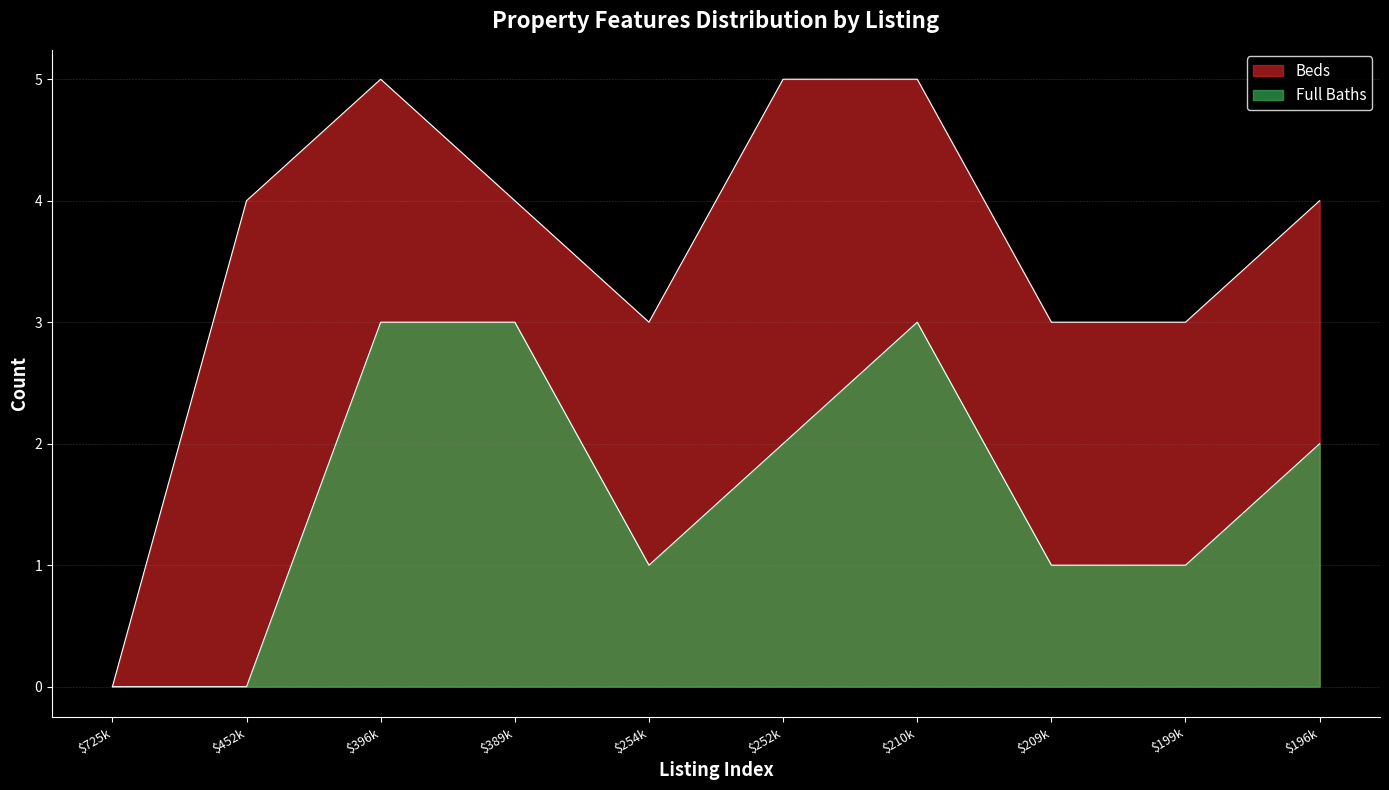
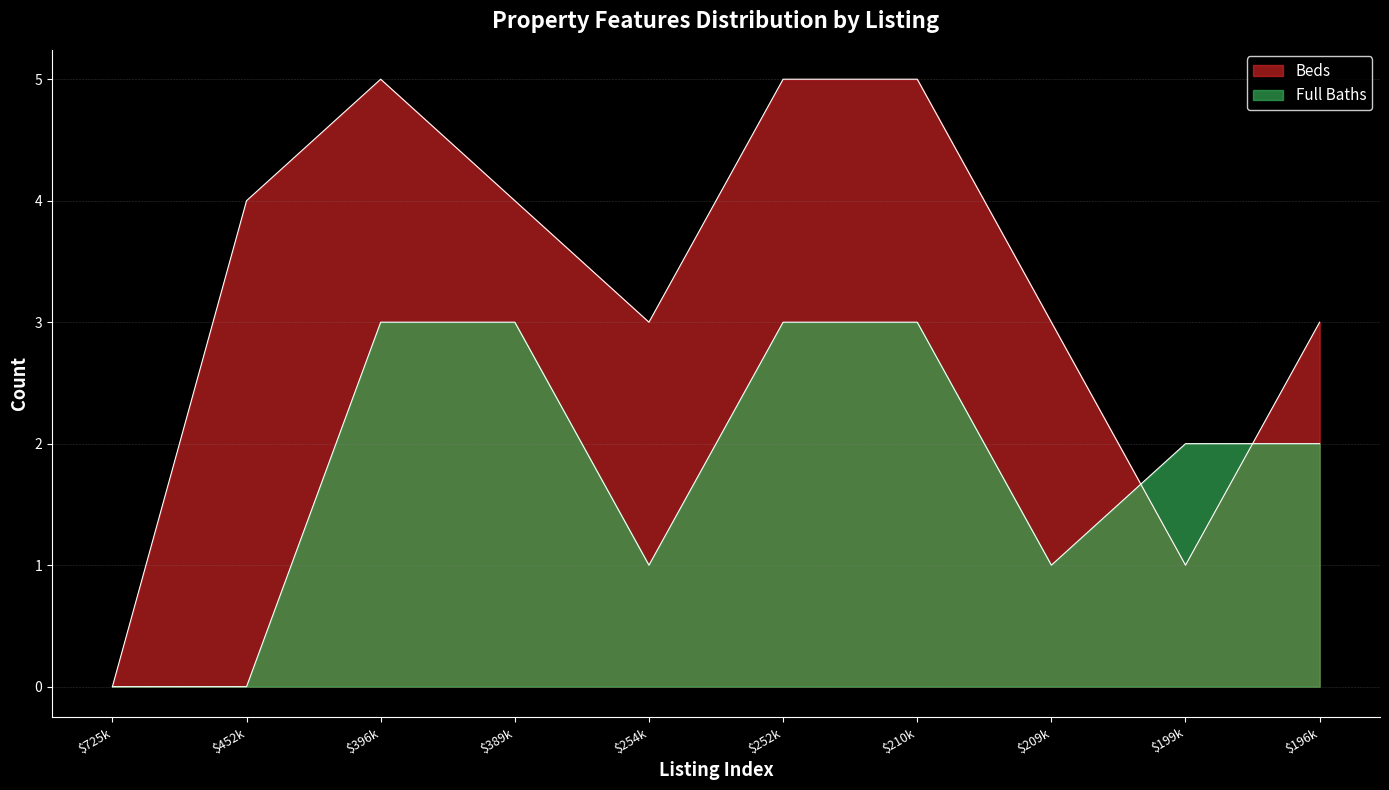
Full Baths, $252k: 2 -> 3
Beds, $199k: 3 -> 1
Full Baths, $199k: 1 -> 2
Beds, $196k: 4 -> 3
